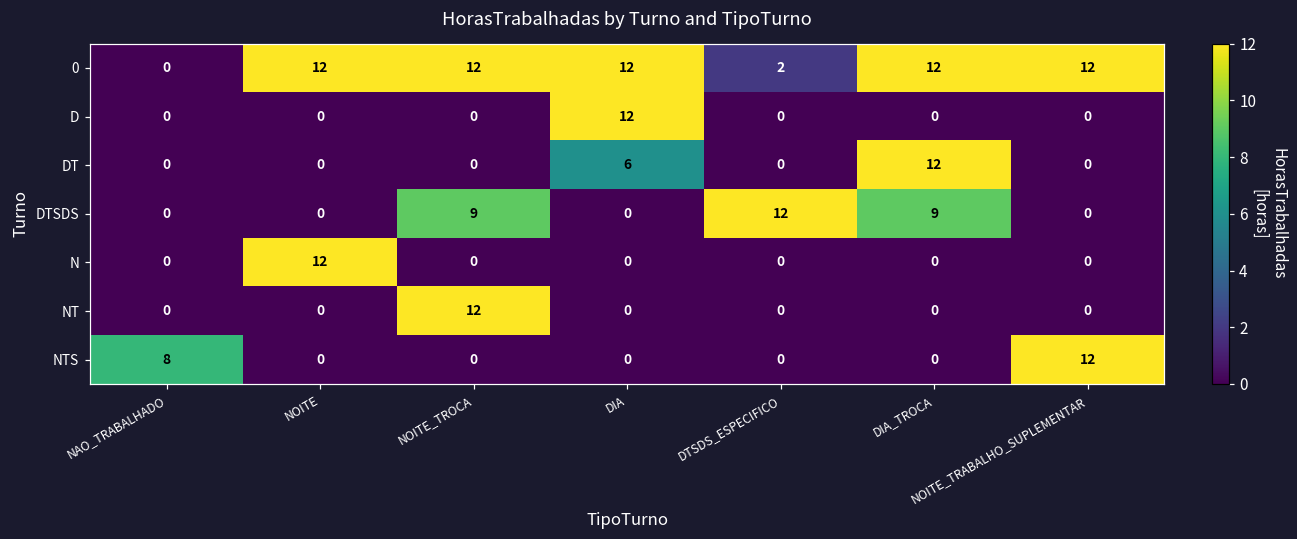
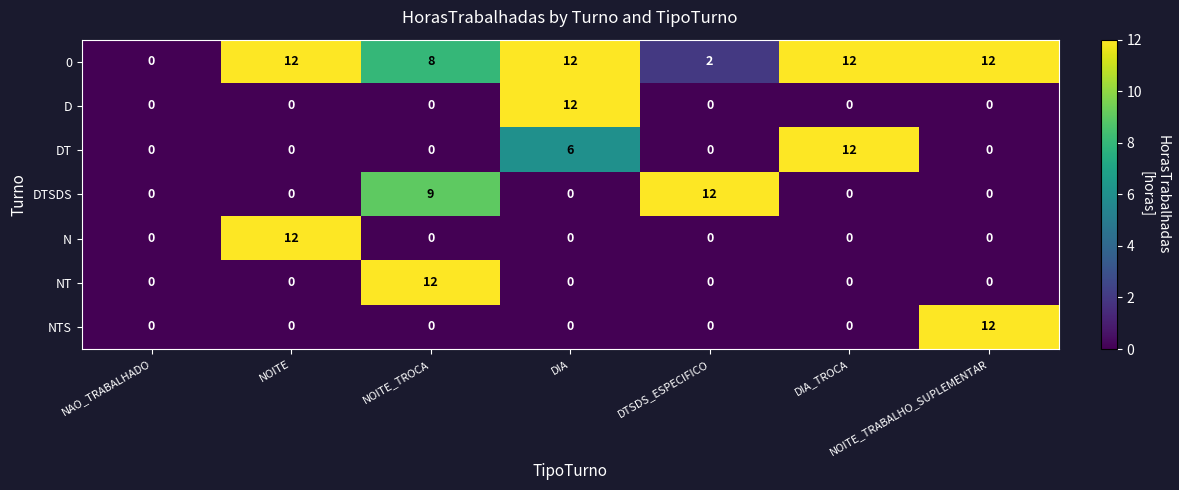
0, NOITE_TROCA: 12 -> 8
DTSDS, DIA_TROCA: 9 -> 0
NTS, NAO_TRABALHADO: 8 -> 0
